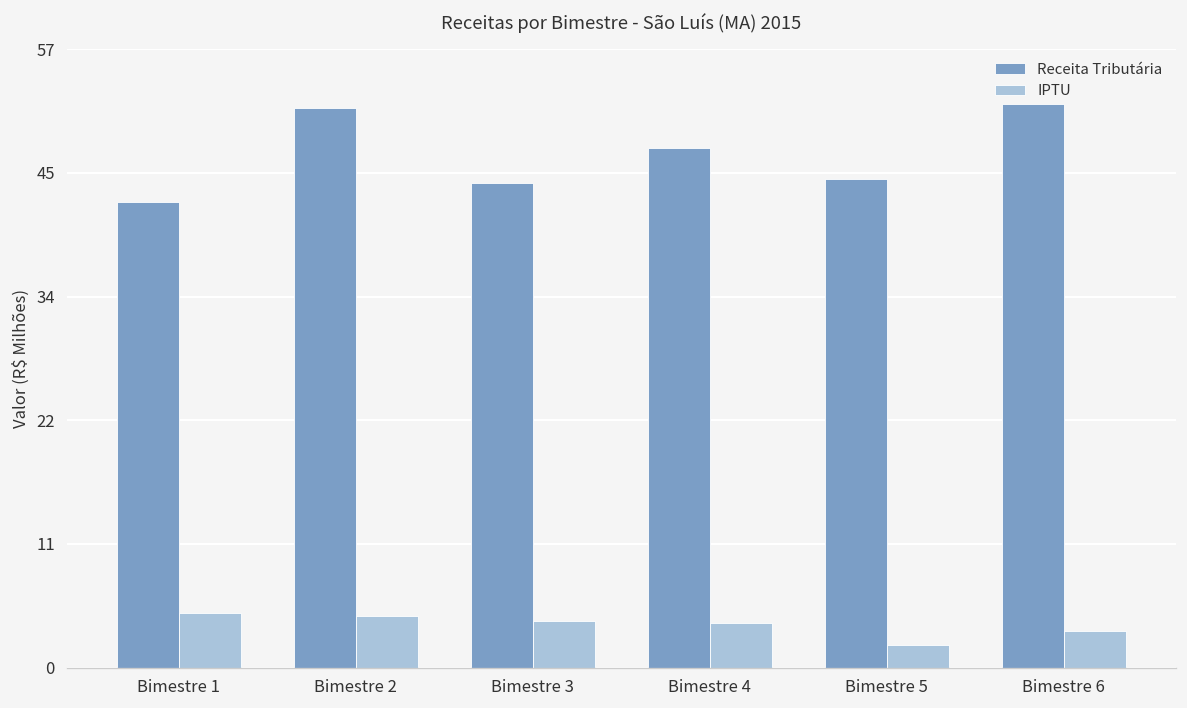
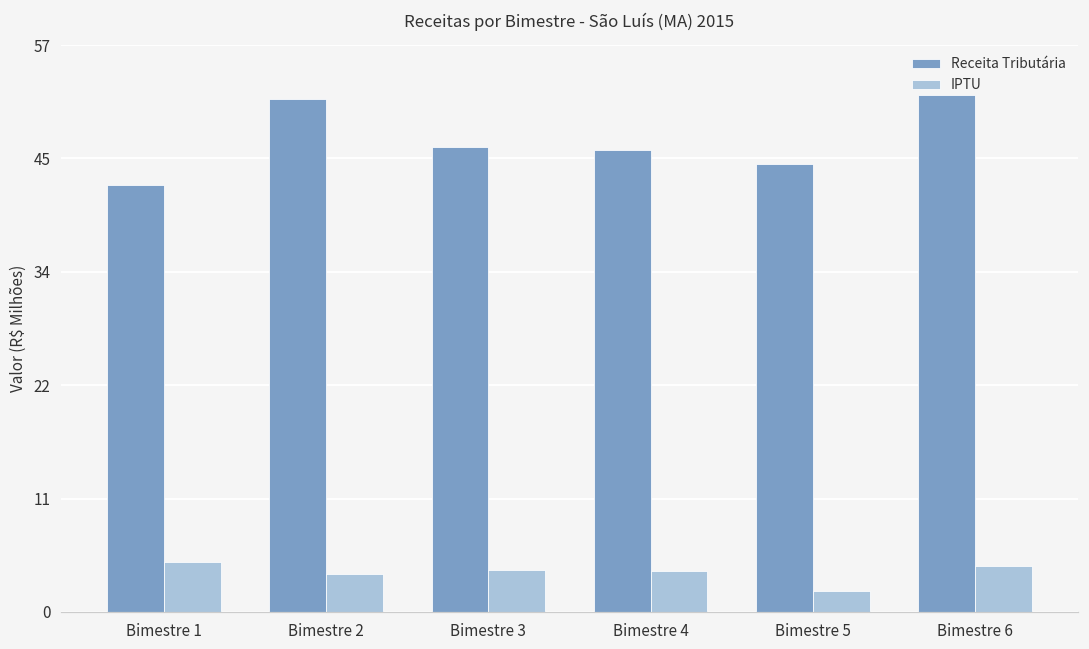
IPTU, Bimestre 2: 5 -> 4
Receita Tributária, Bimestre 3: 45 -> 47
Receita Tributária, Bimestre 4: 48 -> 46
IPTU, Bimestre 6: 3 -> 5
